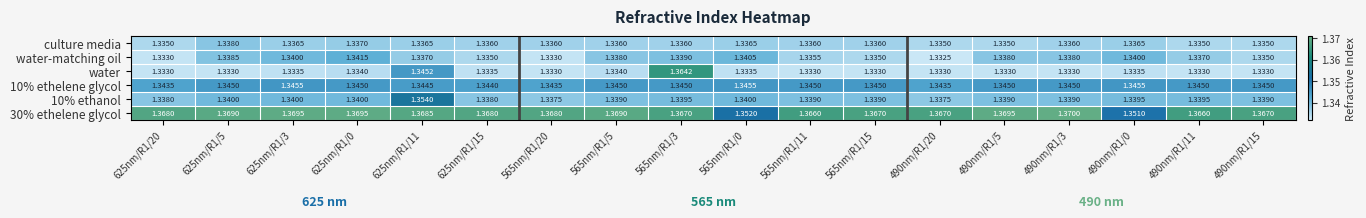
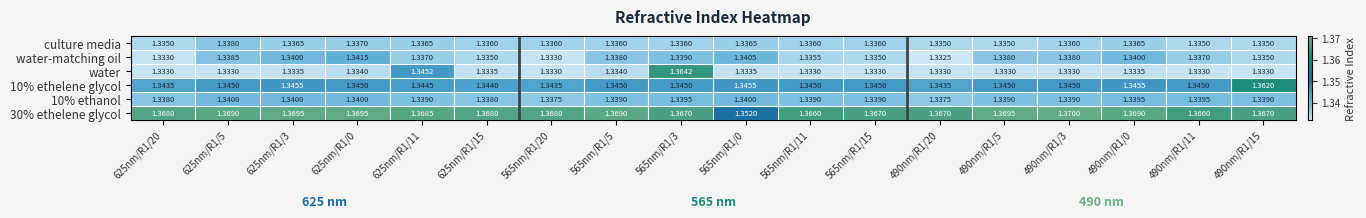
10% ethelene glycol, 490nm/R1/15: 1.3450 -> 1.3620
10% ethanol, 625nm/R1/11: 1.3540 -> 1.3390
30% ethelene glycol, 490nm/R1/0: 1.3510 -> 1.3690
